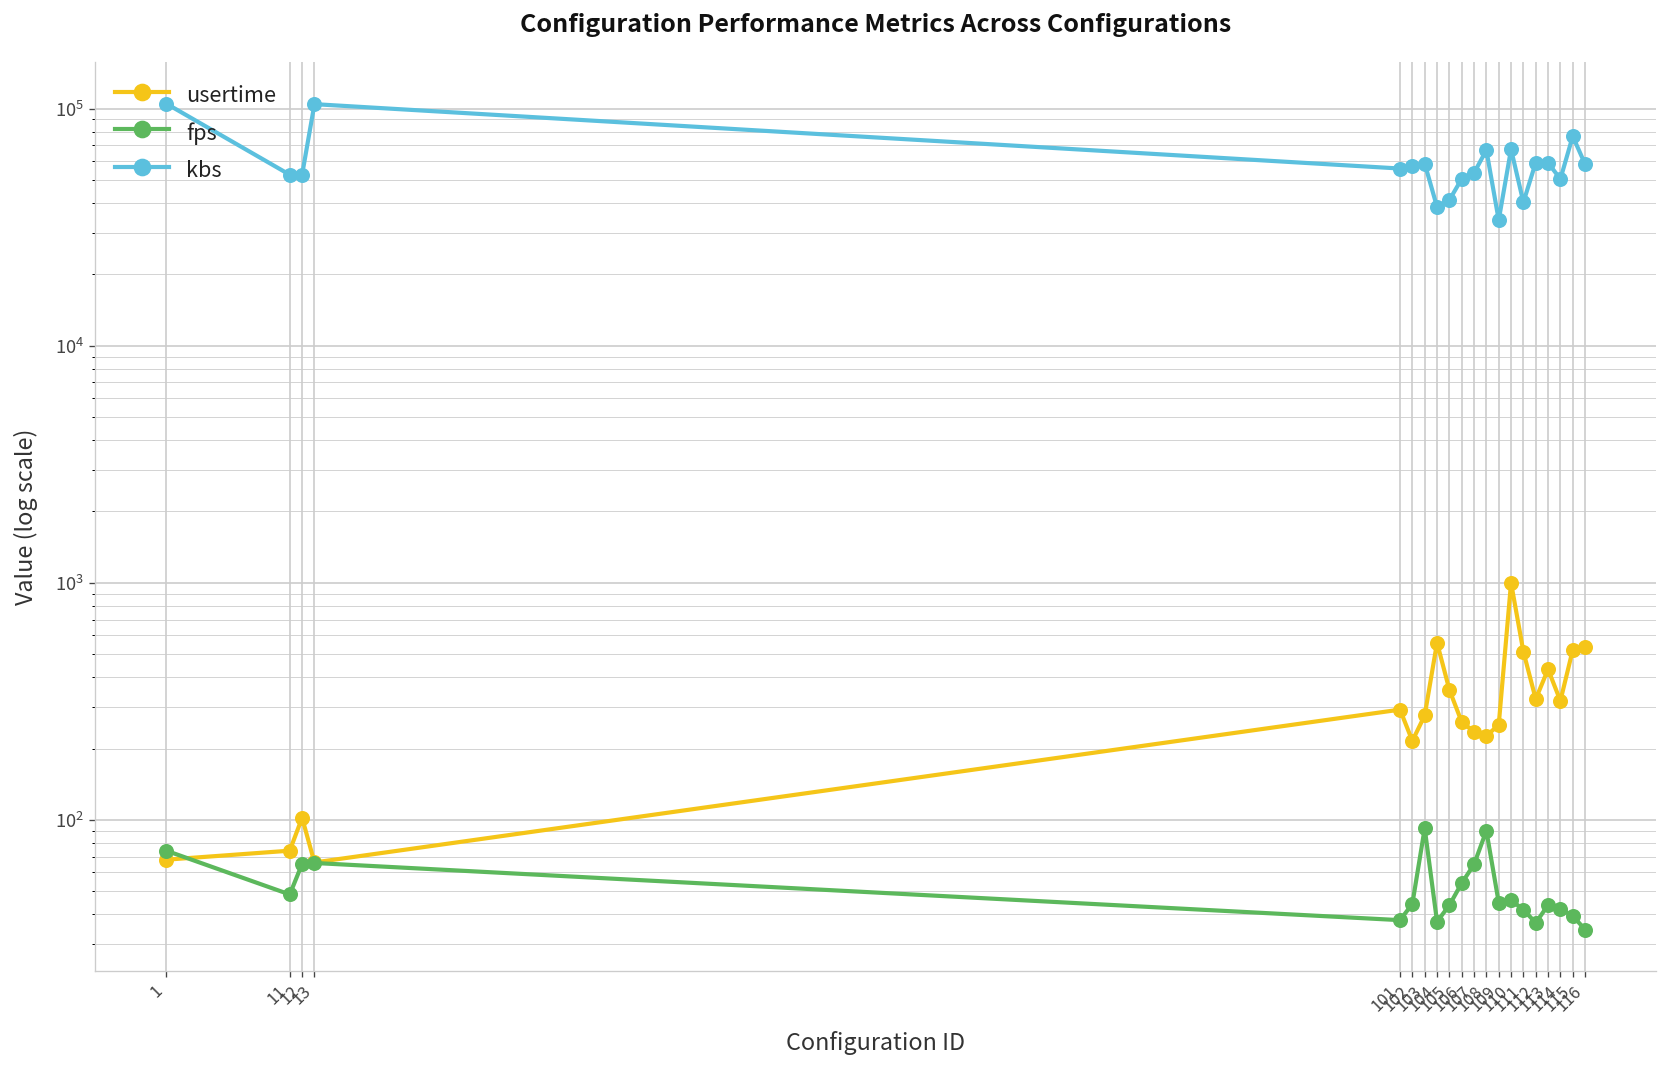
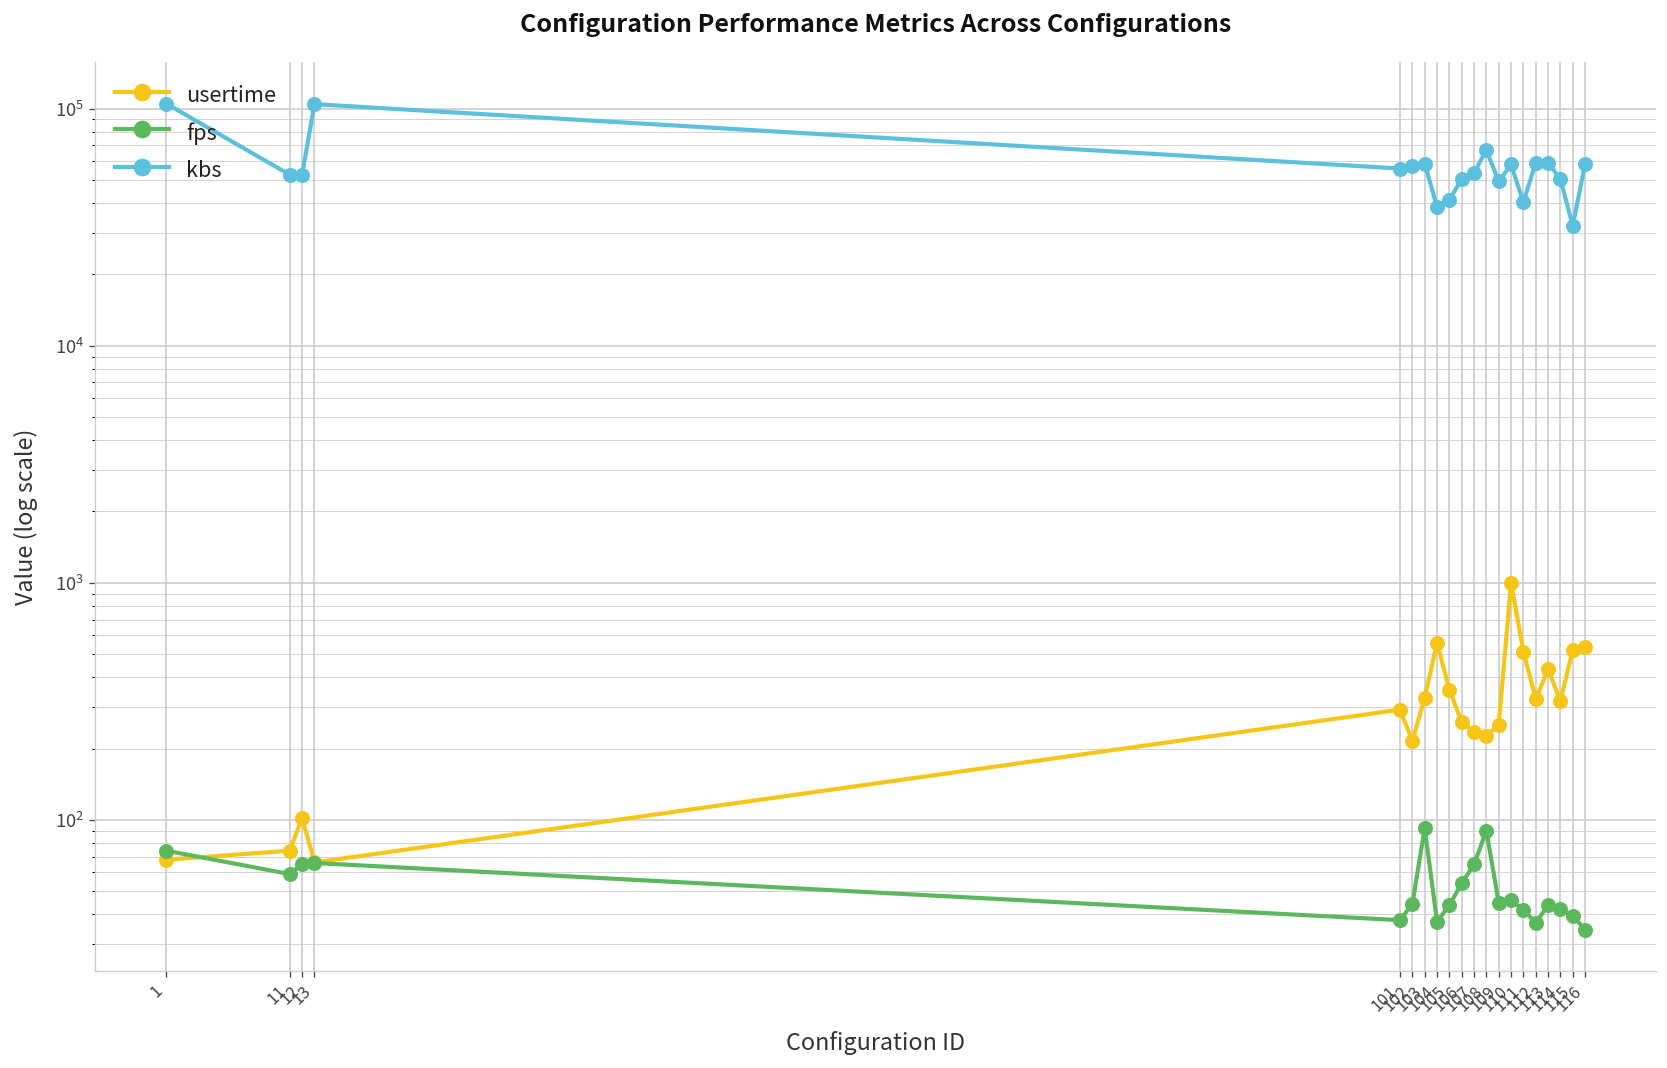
fps, 11: 48 -> 59
usertime, 103: 280 -> 330
kbs, 109: 34000 -> 49000
kbs, 110: 67000 -> 58000
kbs, 115: 76000 -> 32000
